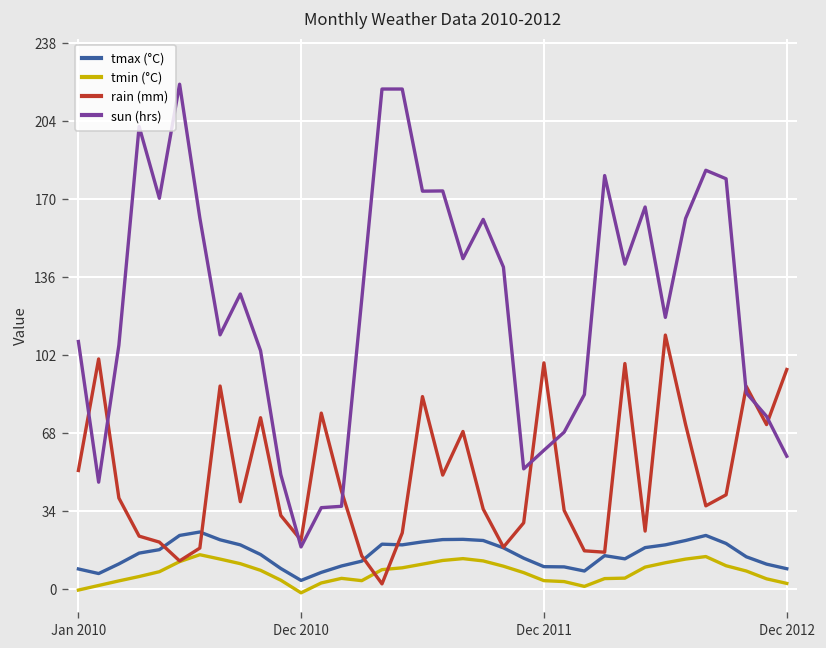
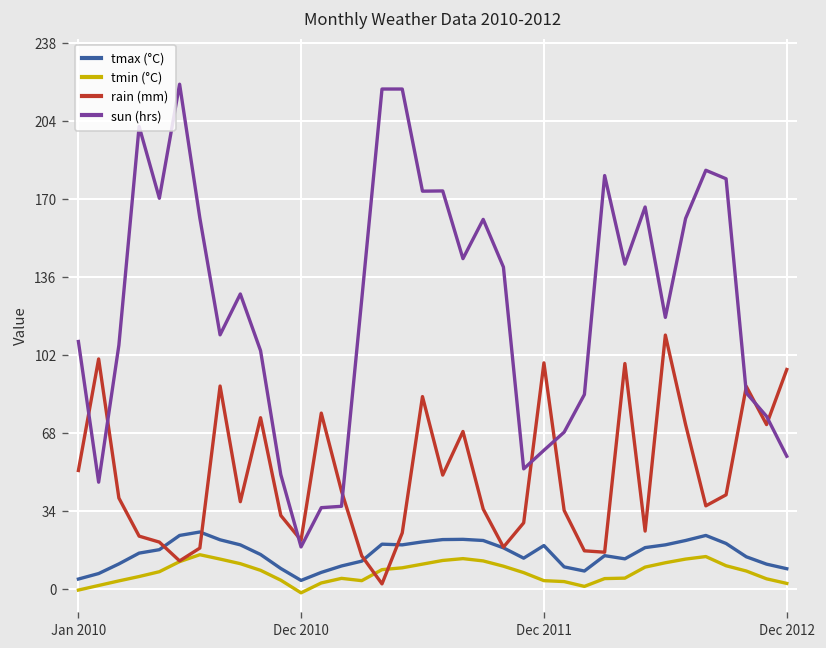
tmax (°C), Jan 2010: 9 -> 5
tmax (°C), Dec 2011: 10 -> 19
